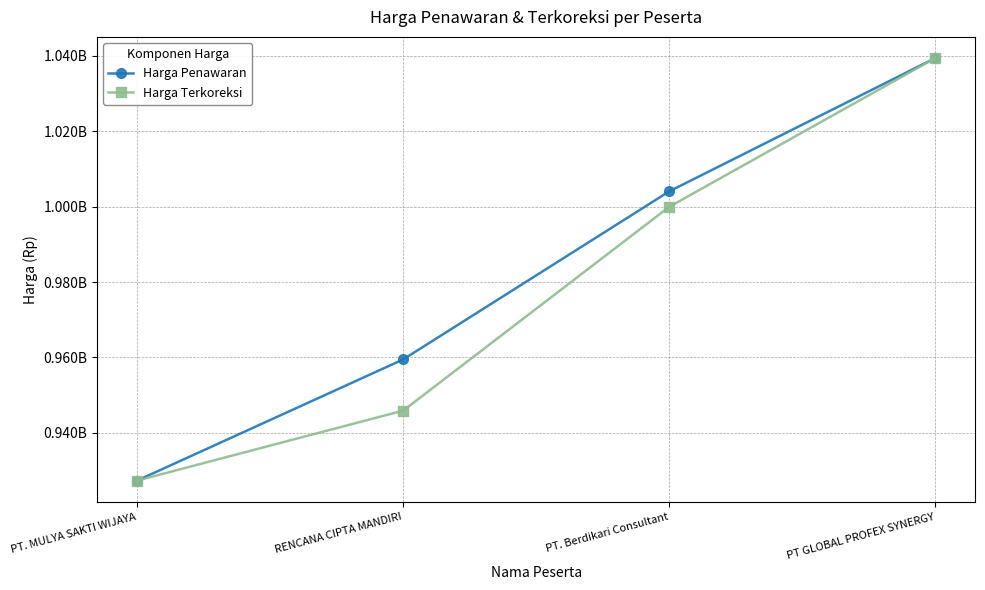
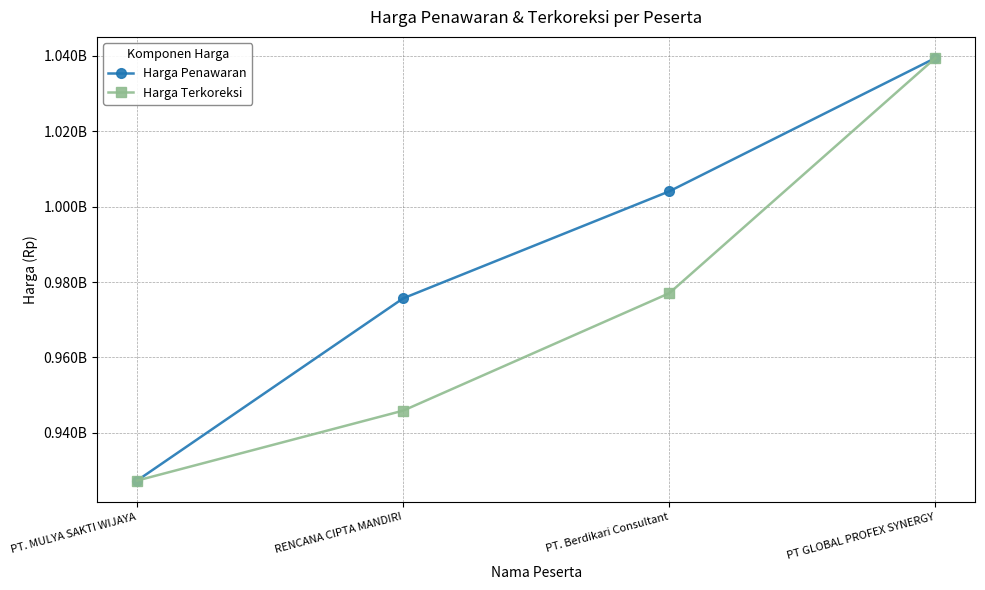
Harga Penawaran, RENCANA CIPTA MANDIRI: 959000000 -> 976000000
Harga Terkoreksi, PT. Berdikari Consultant: 1000000000 -> 977000000
